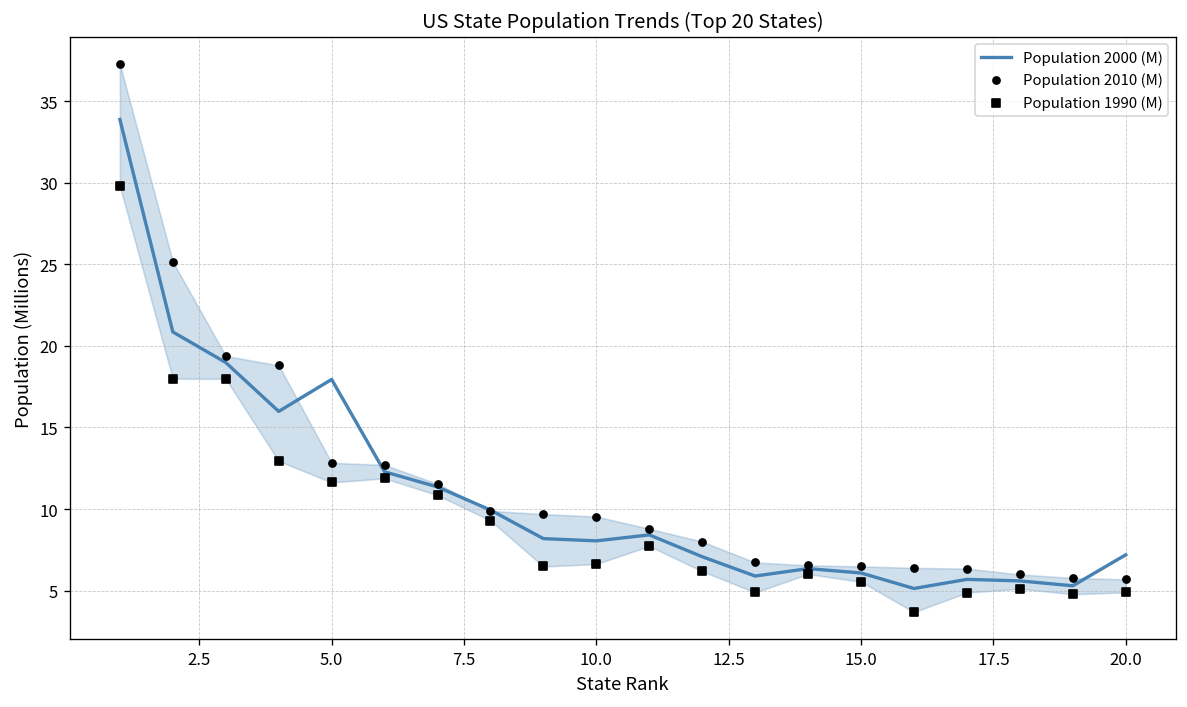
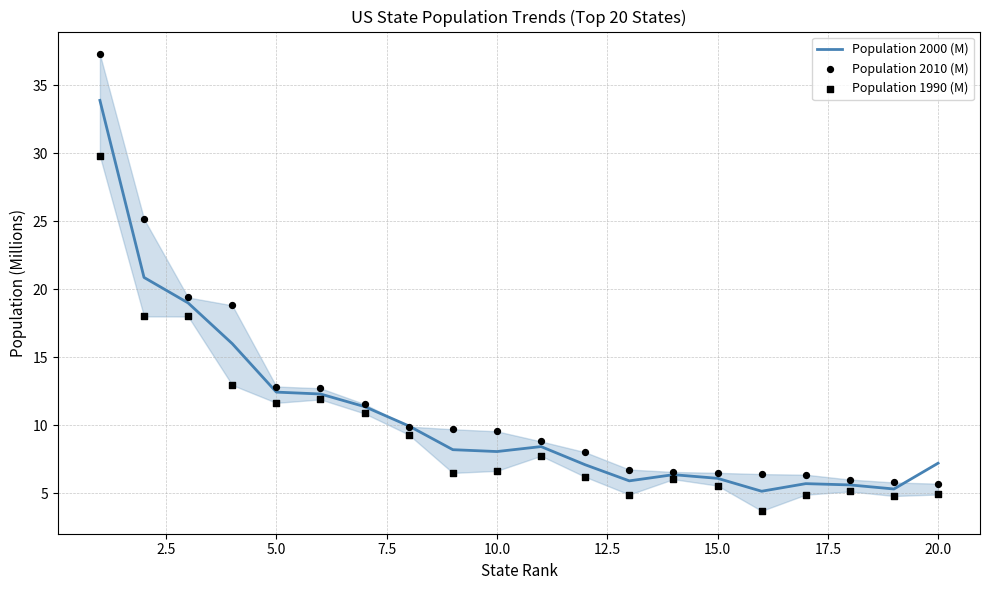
Population 2000 (M), 5.0: 17.9 -> 12.4
